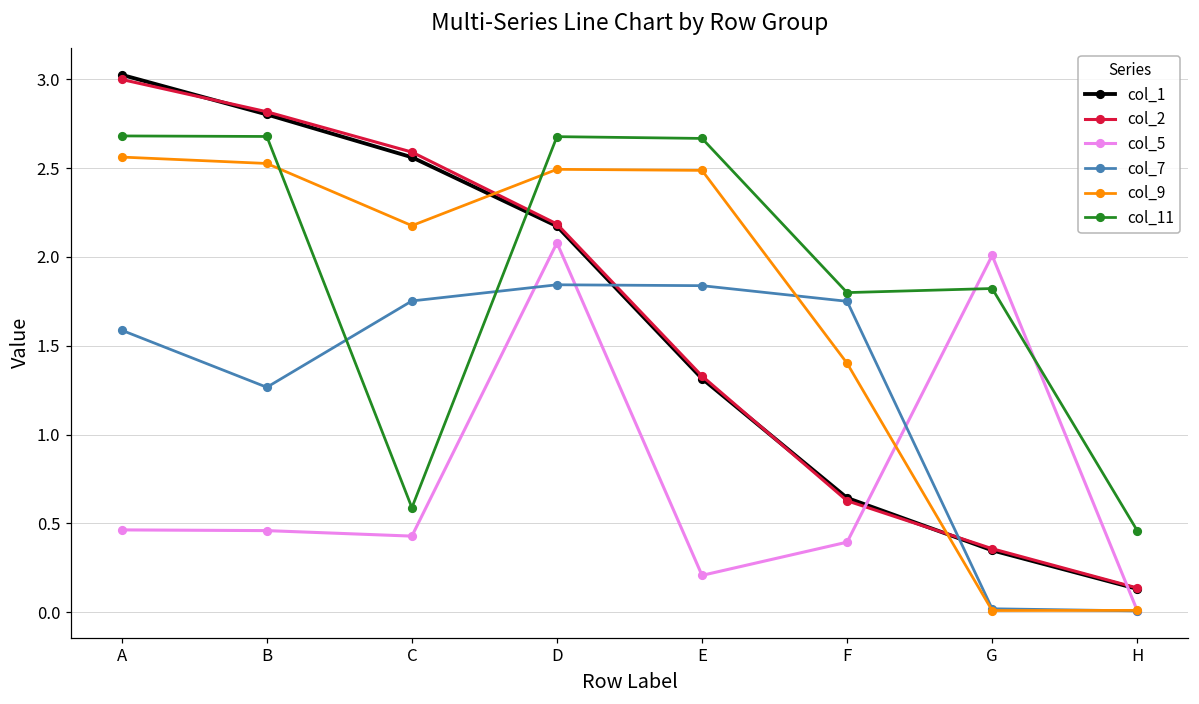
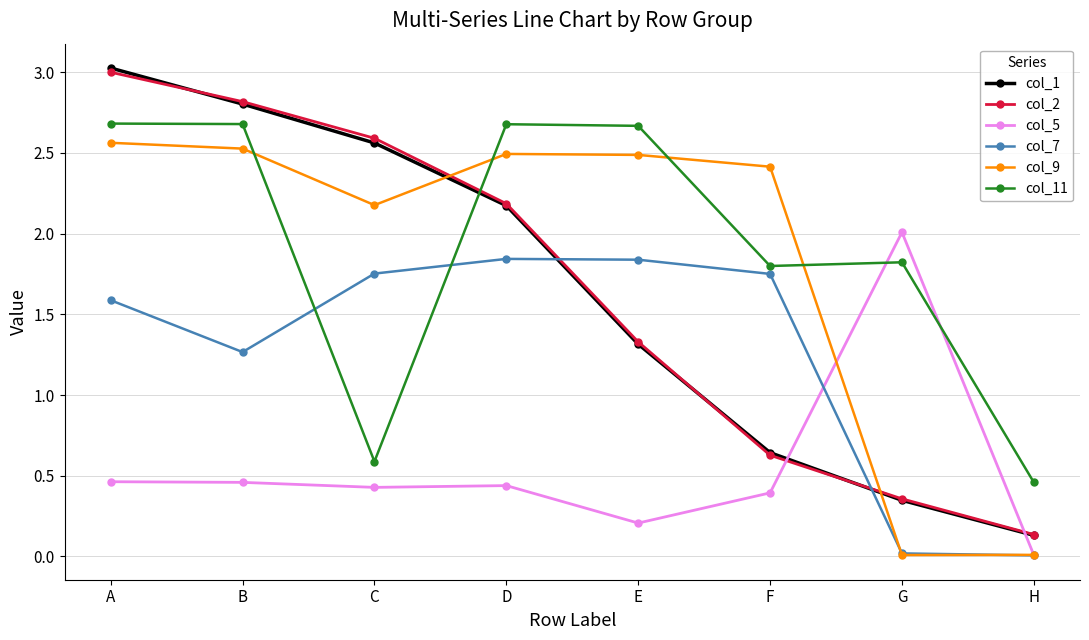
col_5, D: 2.08 -> 0.44
col_9, F: 1.40 -> 2.41
